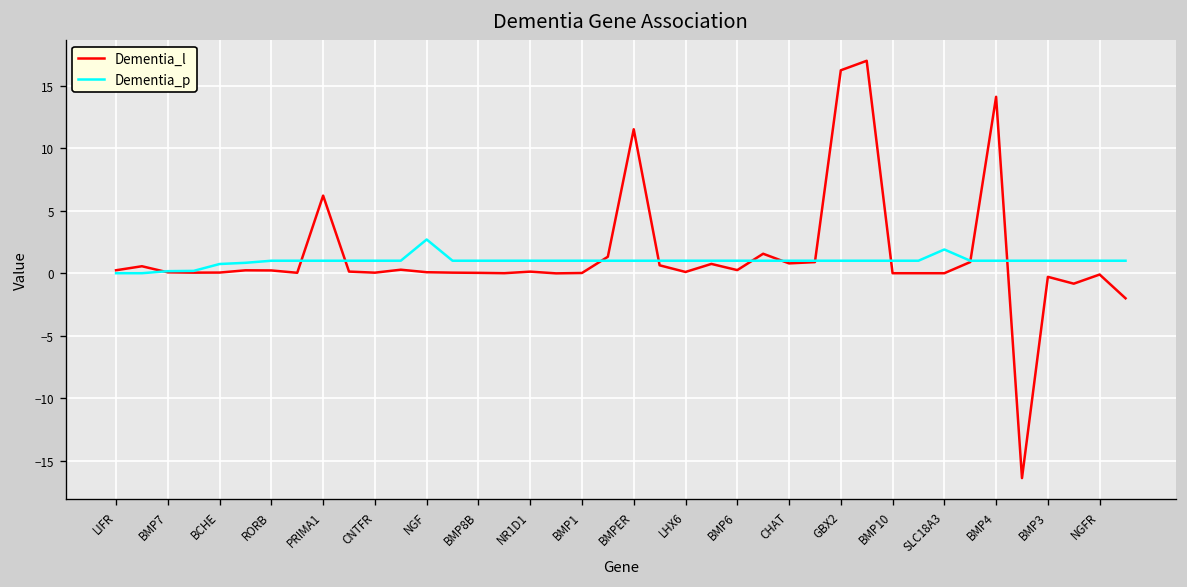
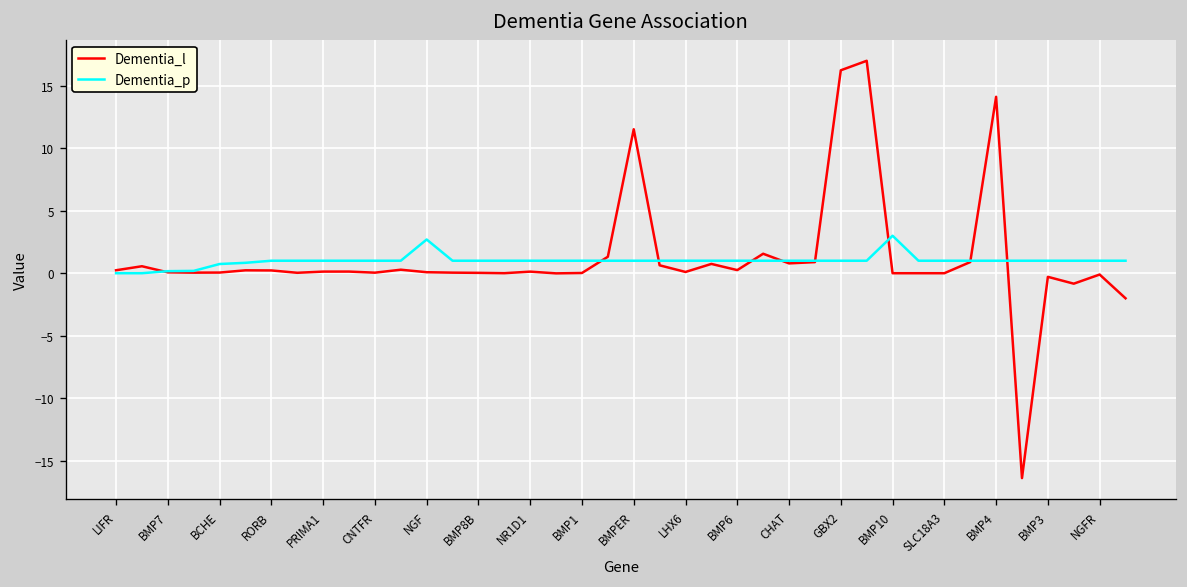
Dementia_l, PRIMA1: 6.2 -> 0.1
Dementia_p, BMP10: 1 -> 3
Dementia_p, SLC18A3: 1.9 -> 1.0
